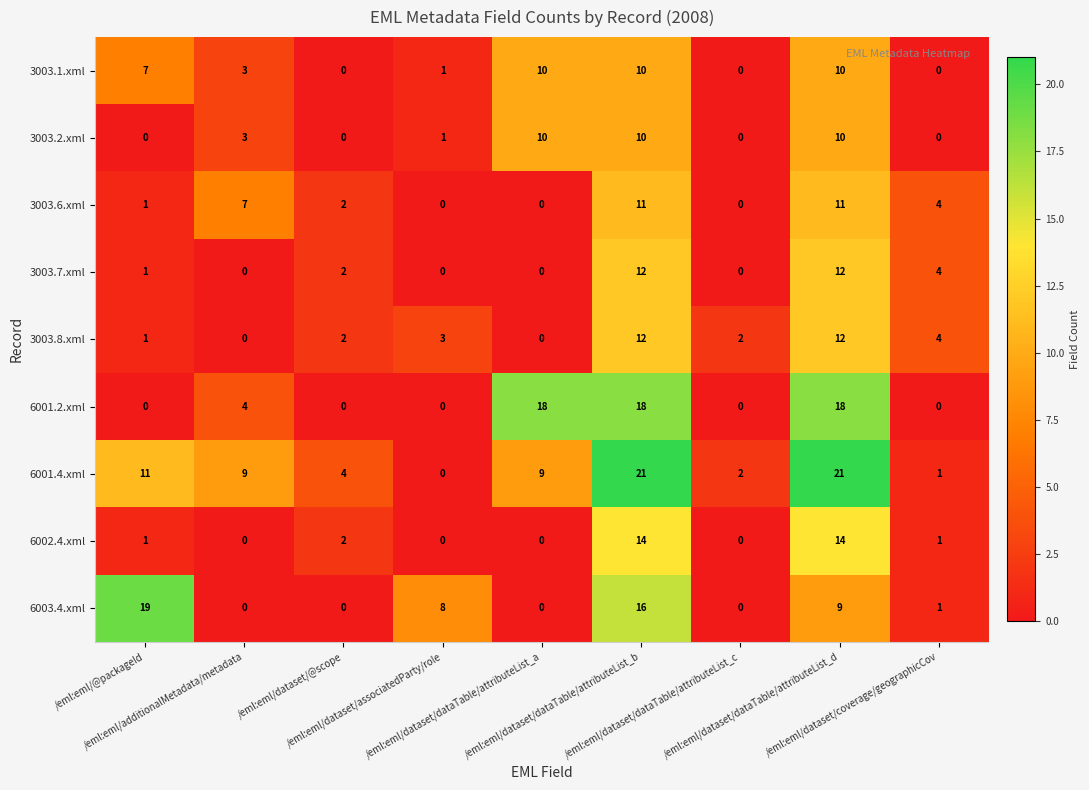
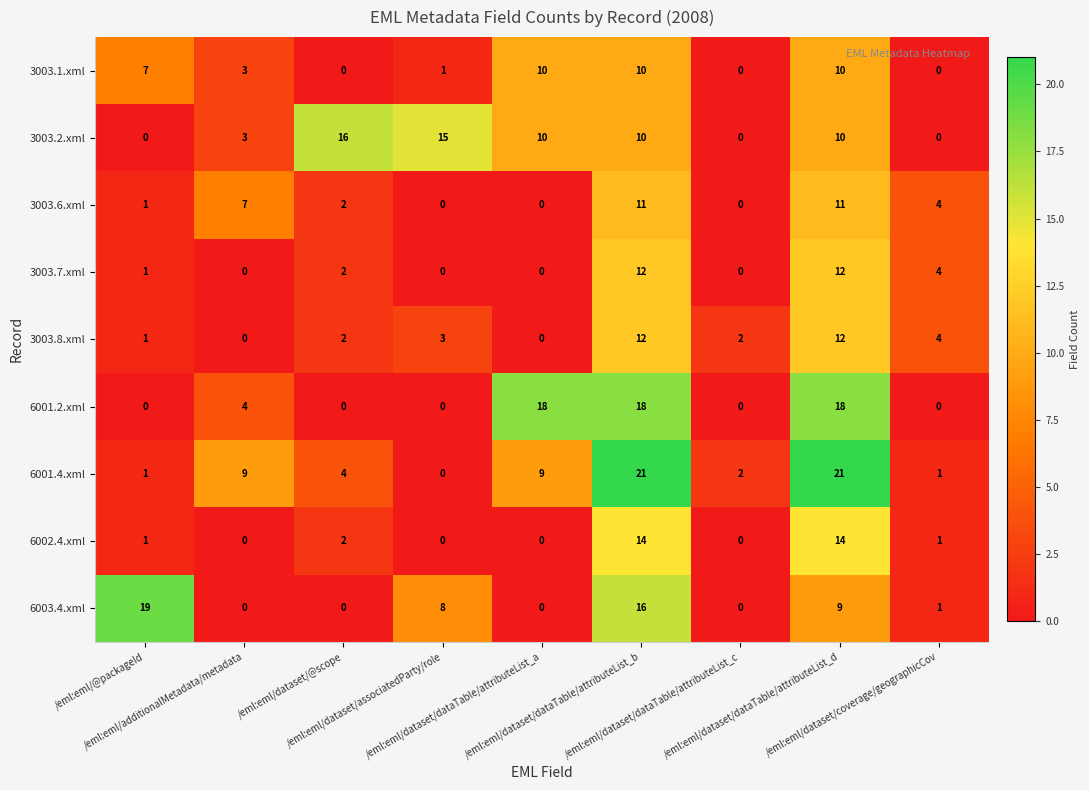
3003.2.xml, /eml:eml/dataset/@scope: 0 -> 16
3003.2.xml, /eml:eml/dataset/associatedParty/role: 1 -> 15
6001.4.xml, /eml:eml/@packageId: 11 -> 1
